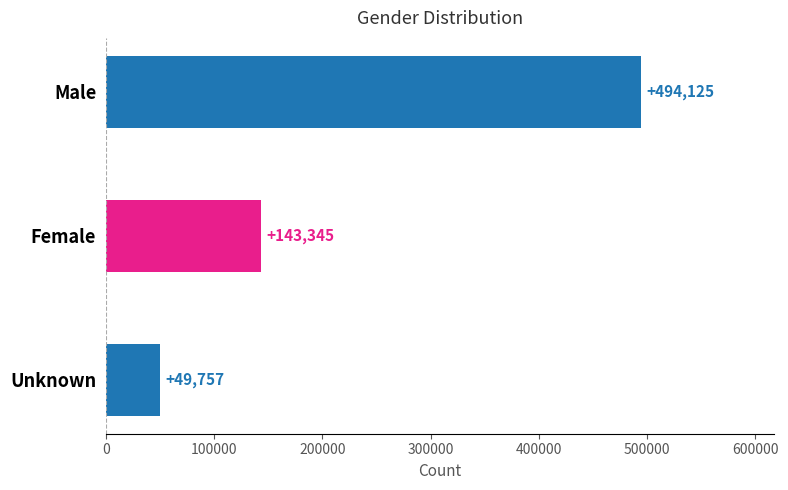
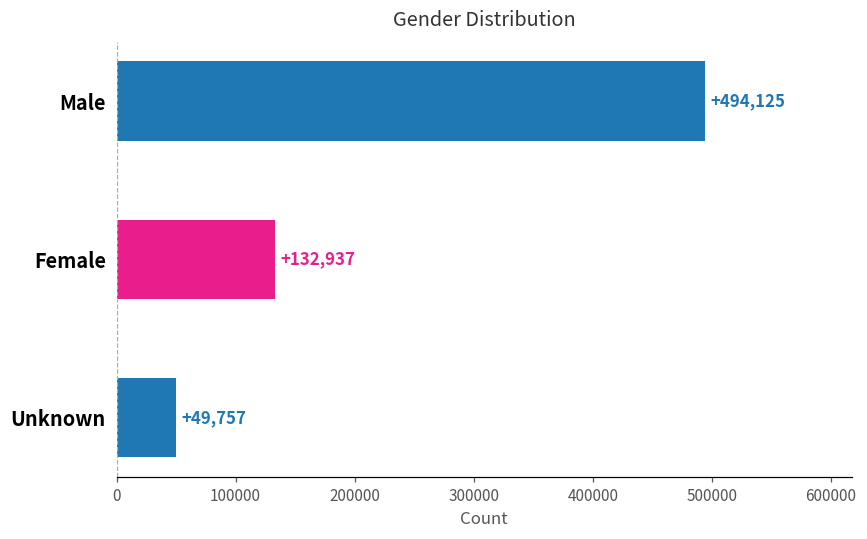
Female: +143,345 -> +132,937
